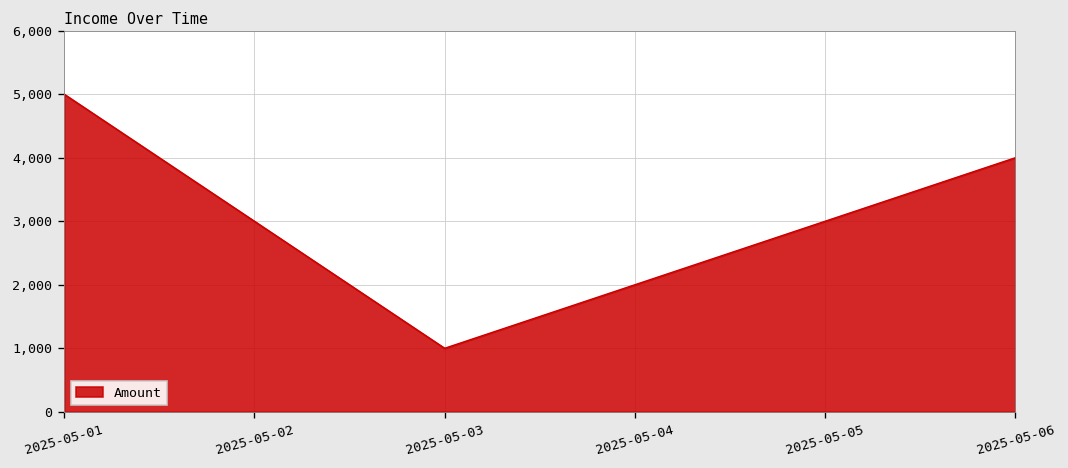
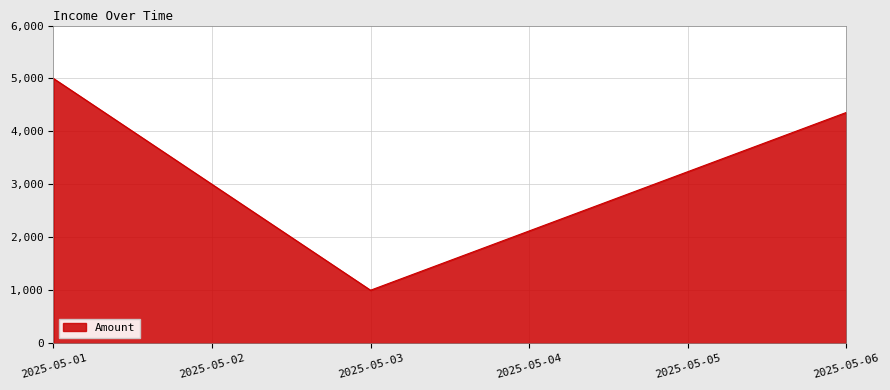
2025-05-06: 4,000 -> 4,400
